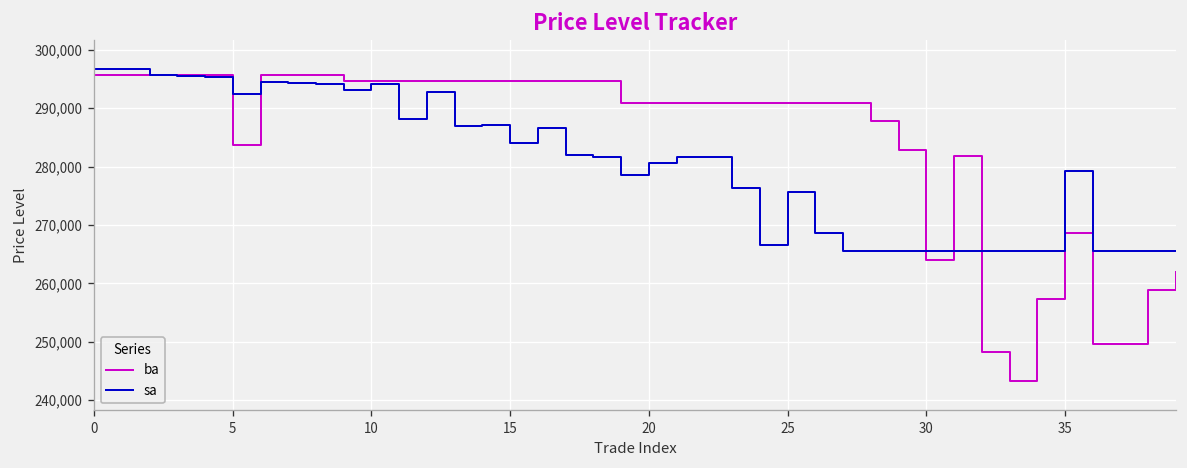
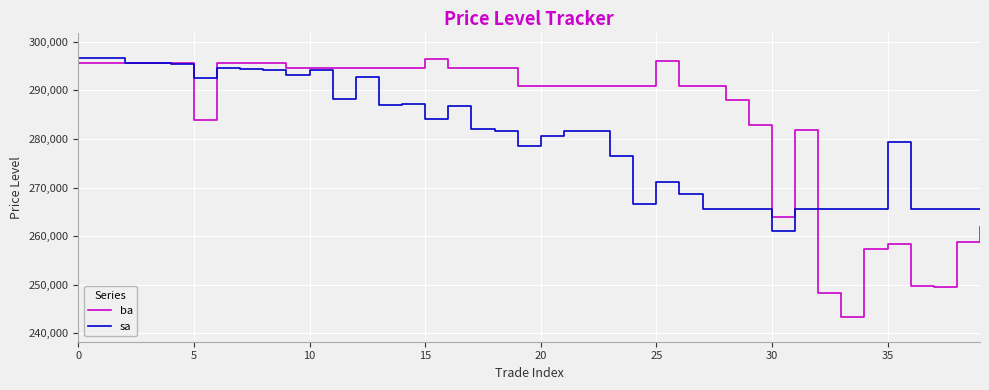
ba, 15: 295,000 -> 296,000
ba, 25: 291,000 -> 296,000
sa, 25: 276,000 -> 271,000
sa, 30: 266,000 -> 261,000
ba, 35: 269,000 -> 258,000
